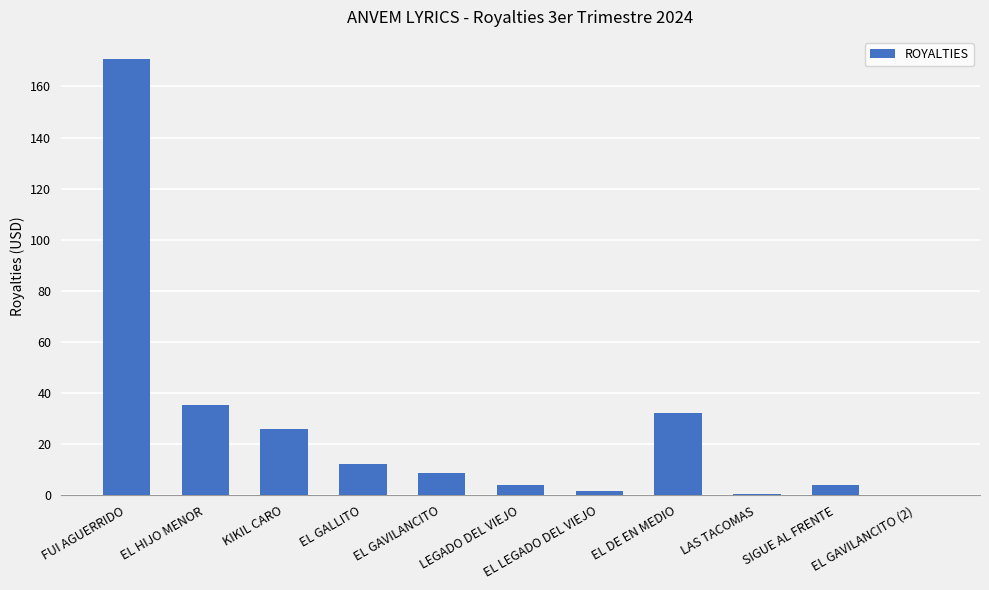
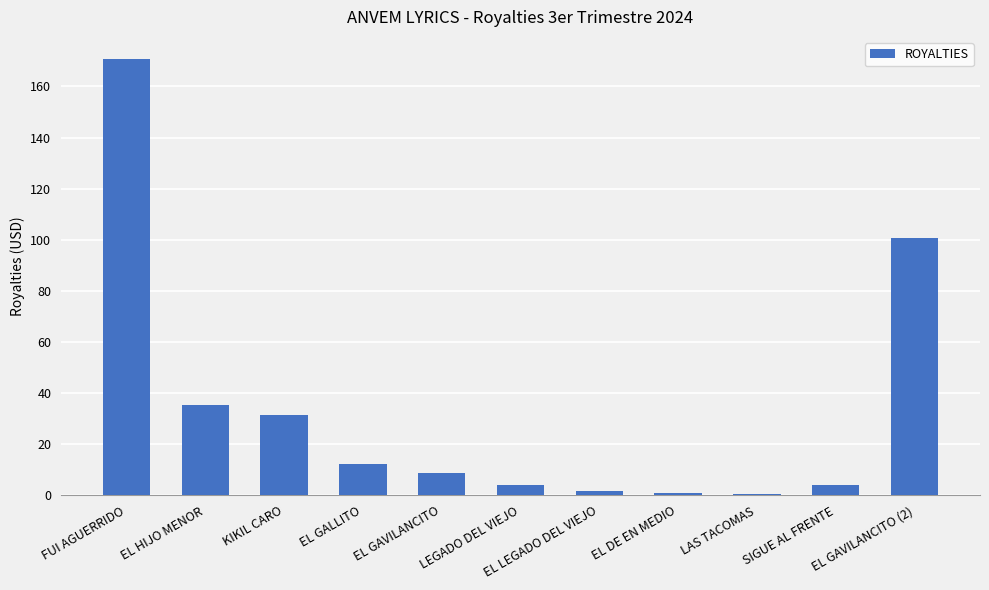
KIKIL CARO: 26 -> 31
EL DE EN MEDIO: 32 -> 1
EL GAVILANCITO (2): 0 -> 101
